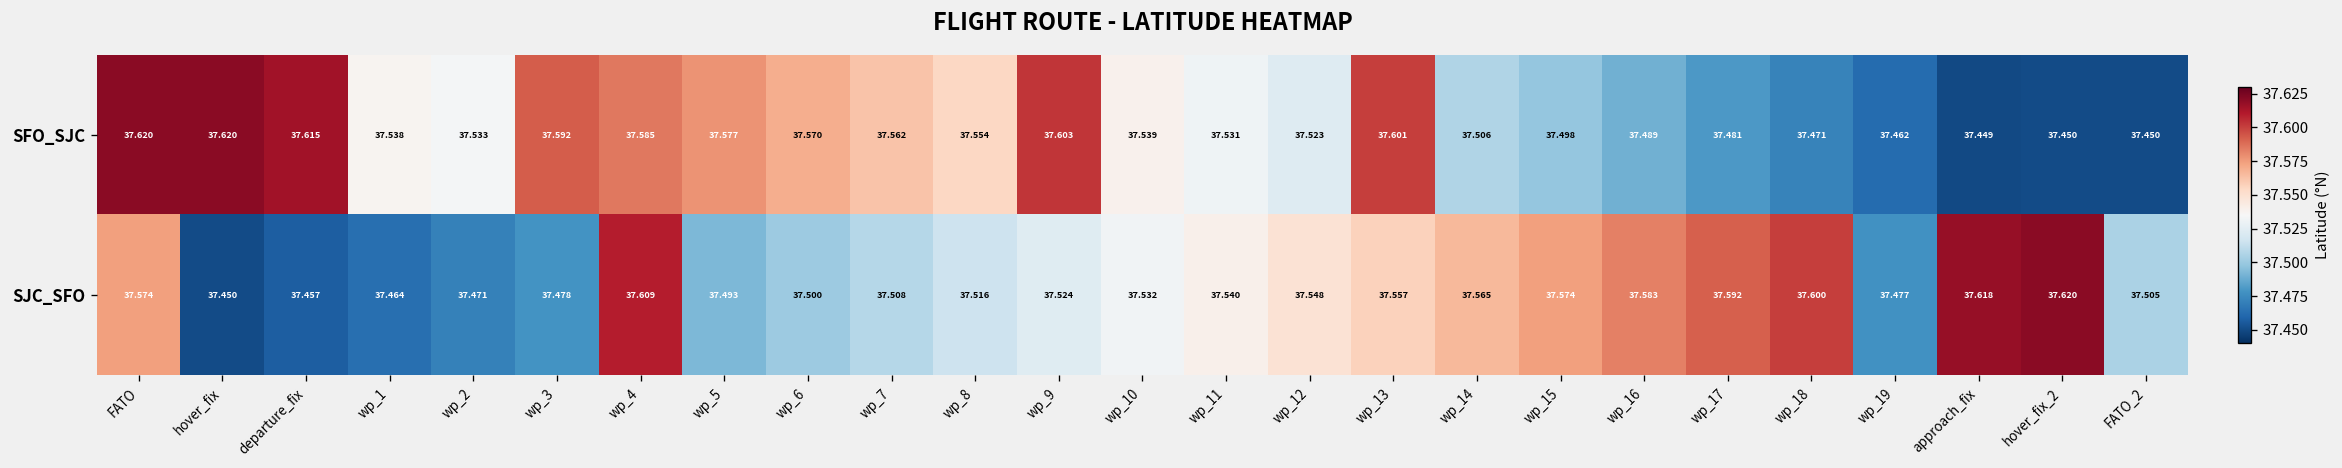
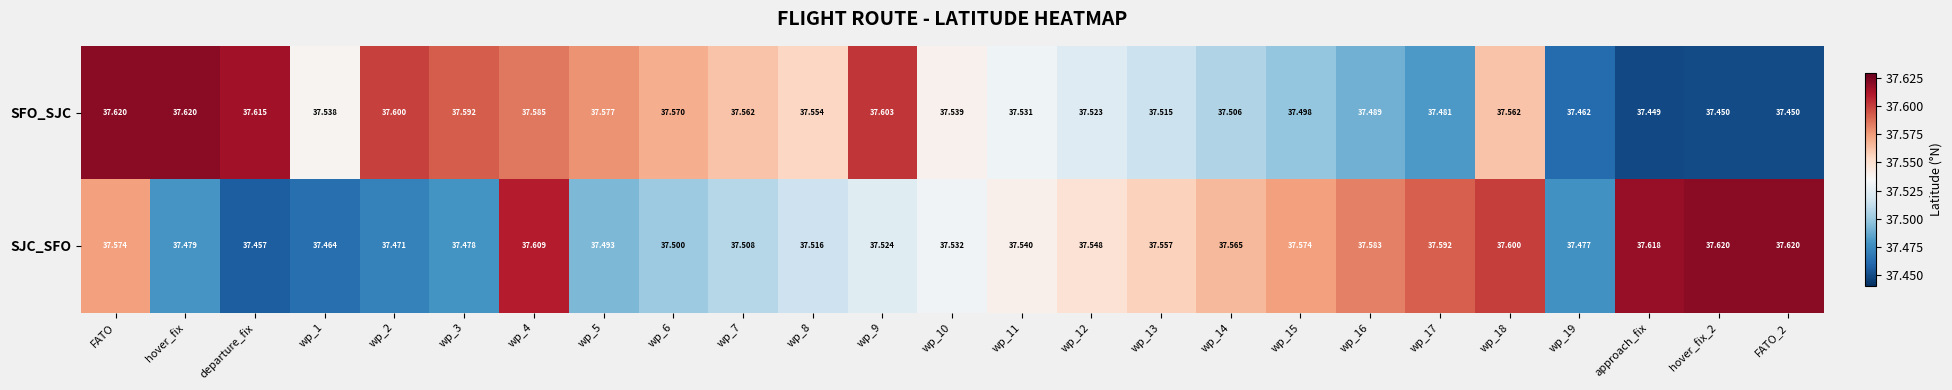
SFO_SJC, wp_2: 37.533 -> 37.600
SFO_SJC, wp_13: 37.601 -> 37.515
SFO_SJC, wp_18: 37.471 -> 37.562
SJC_SFO, hover_fix: 37.450 -> 37.479
SJC_SFO, FATO_2: 37.505 -> 37.620
